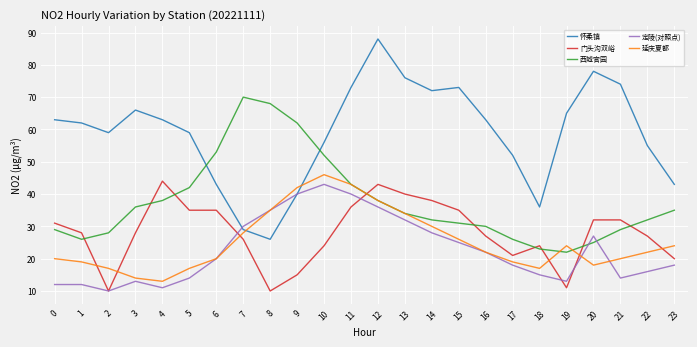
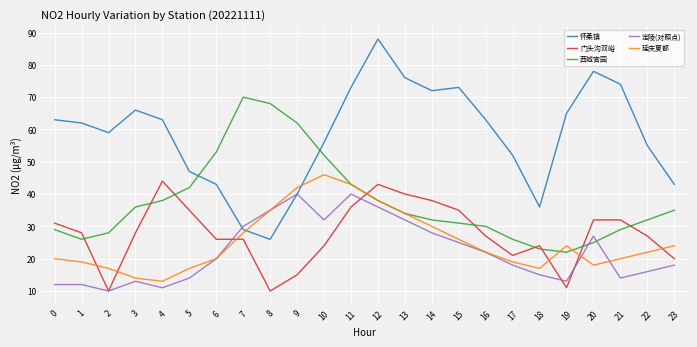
怀柔镇, 5: 59 -> 47
门头沟双峪, 6: 35 -> 26
定陵(对照点), 10: 43 -> 32
